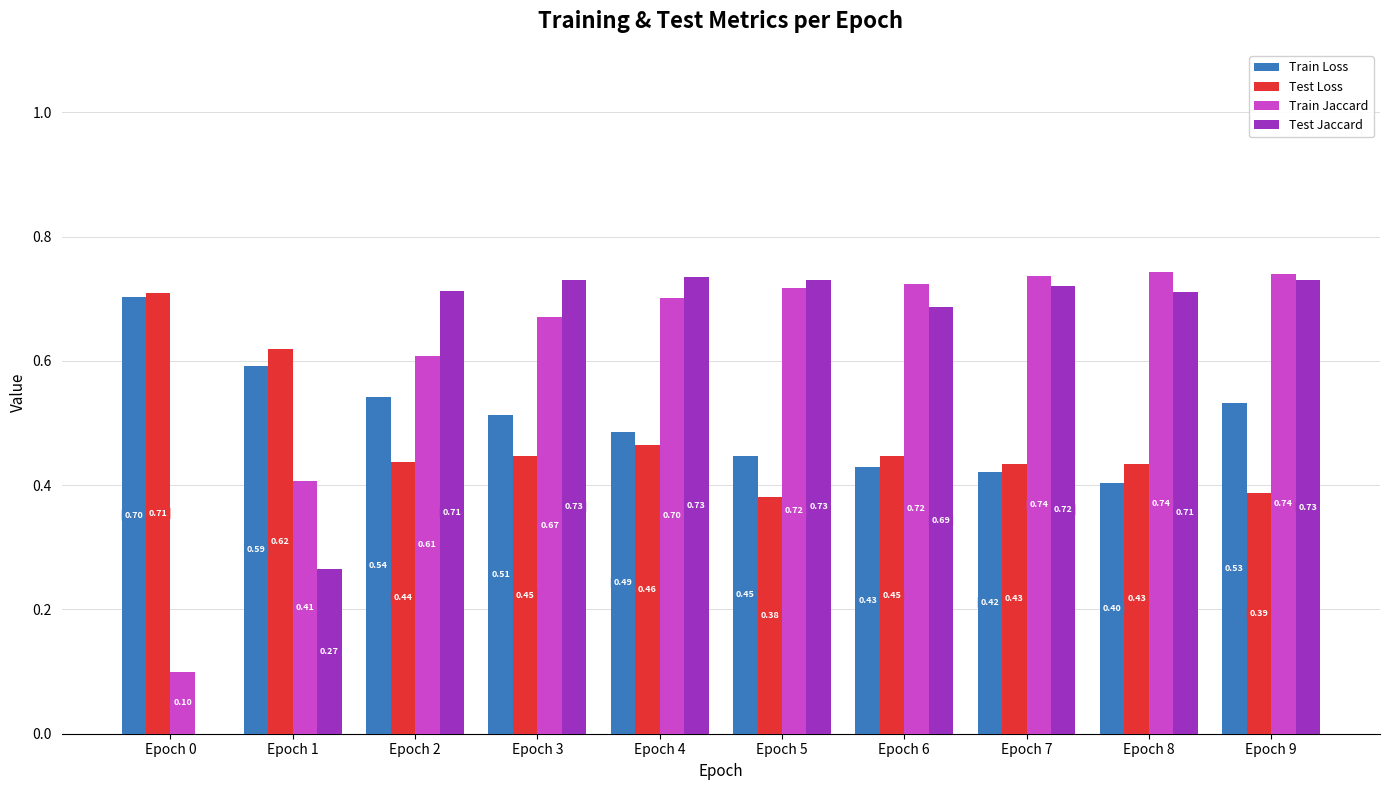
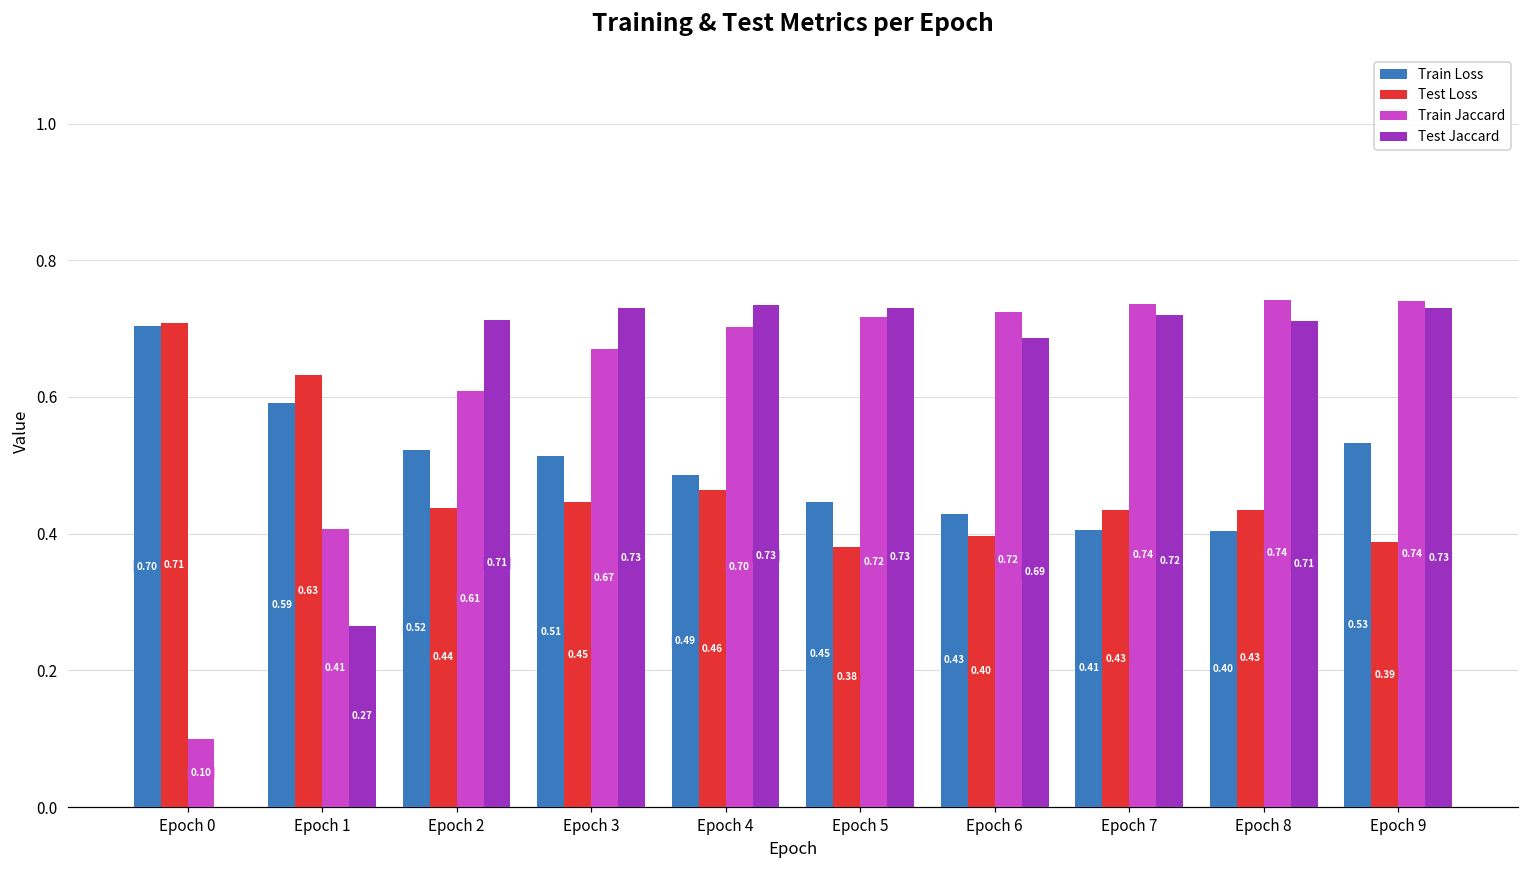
Test Loss, Epoch 1: 0.62 -> 0.63
Train Loss, Epoch 2: 0.54 -> 0.52
Test Loss, Epoch 6: 0.45 -> 0.40
Train Loss, Epoch 7: 0.42 -> 0.41
